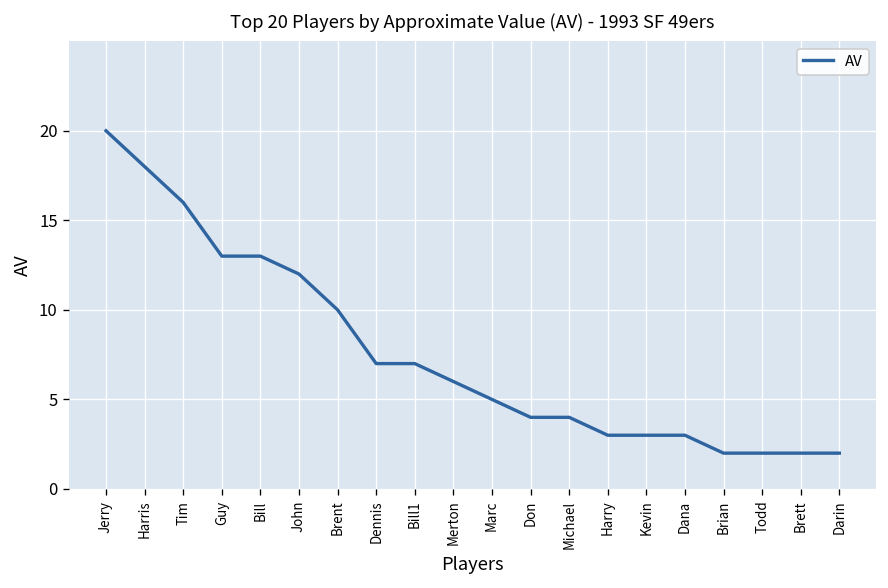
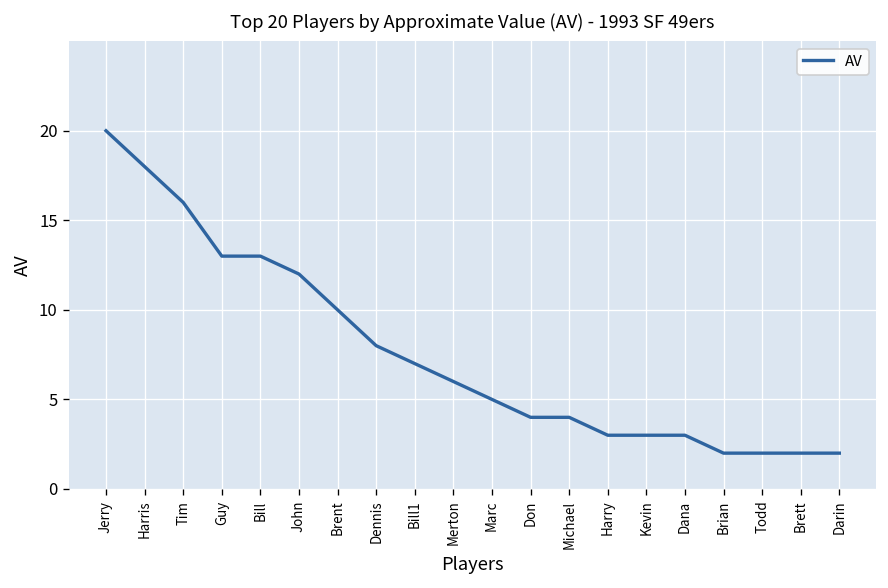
Dennis: 7 -> 8
